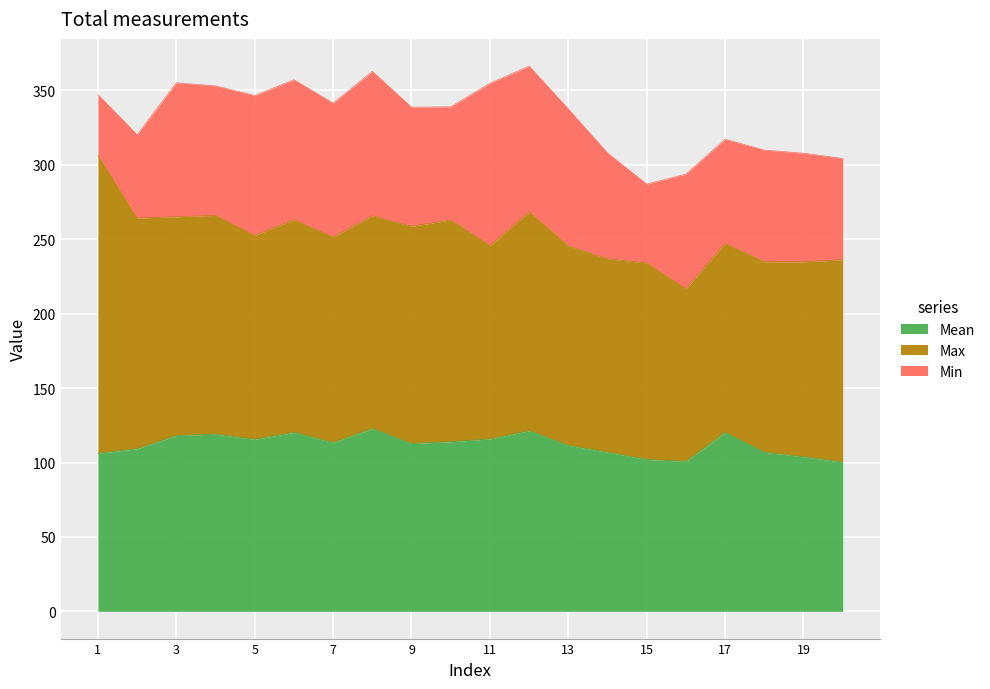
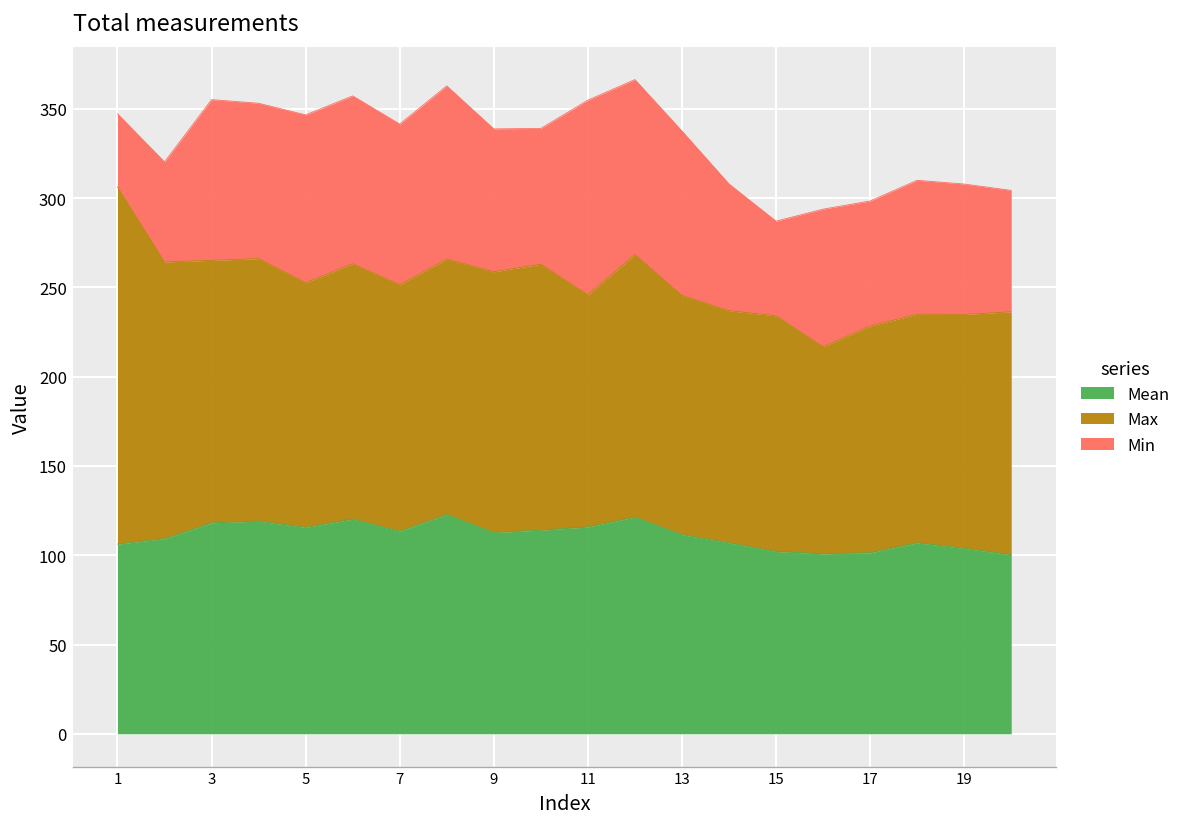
Mean, 17: 120 -> 101
